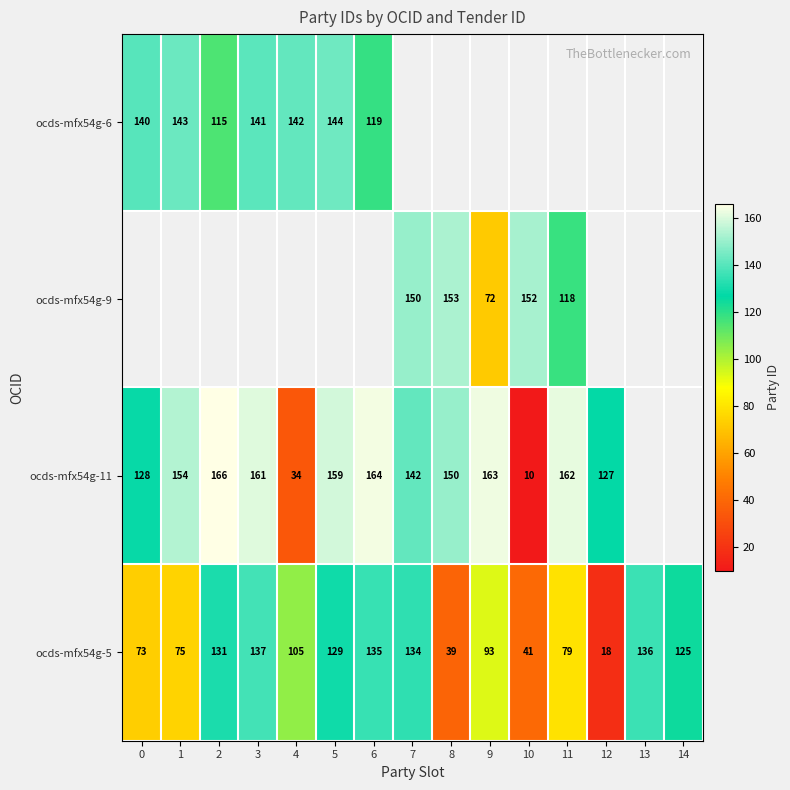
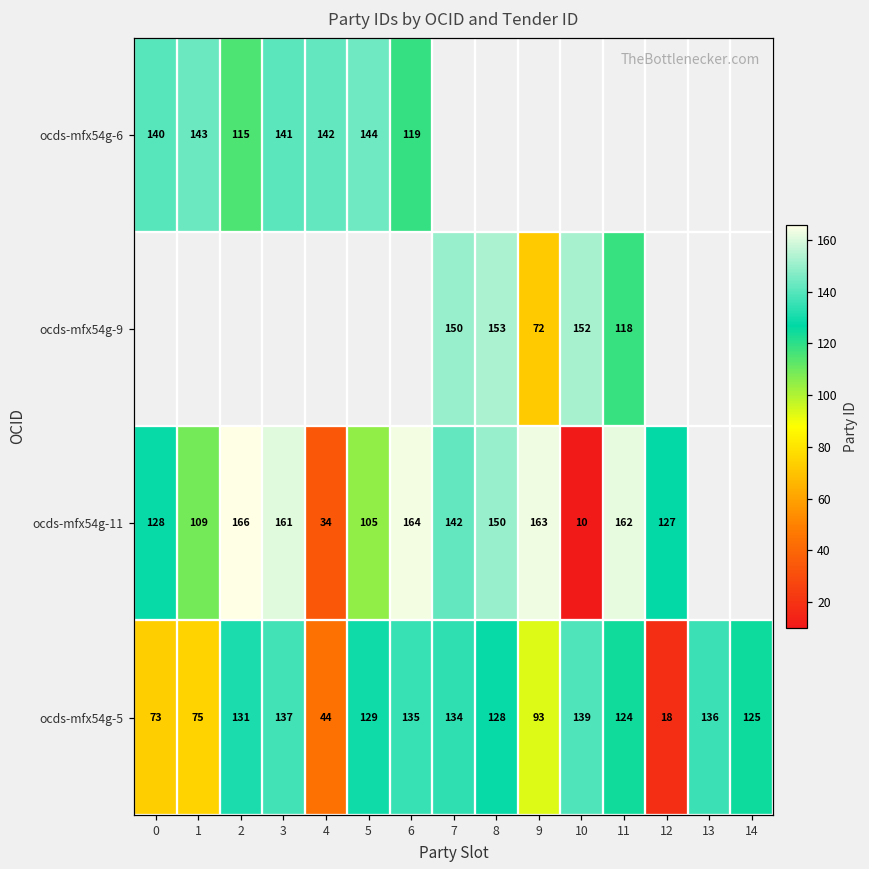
ocds-mfx54g-11, 1: 154 -> 109
ocds-mfx54g-11, 5: 159 -> 105
ocds-mfx54g-5, 4: 105 -> 44
ocds-mfx54g-5, 8: 39 -> 128
ocds-mfx54g-5, 10: 41 -> 139
ocds-mfx54g-5, 11: 79 -> 124
